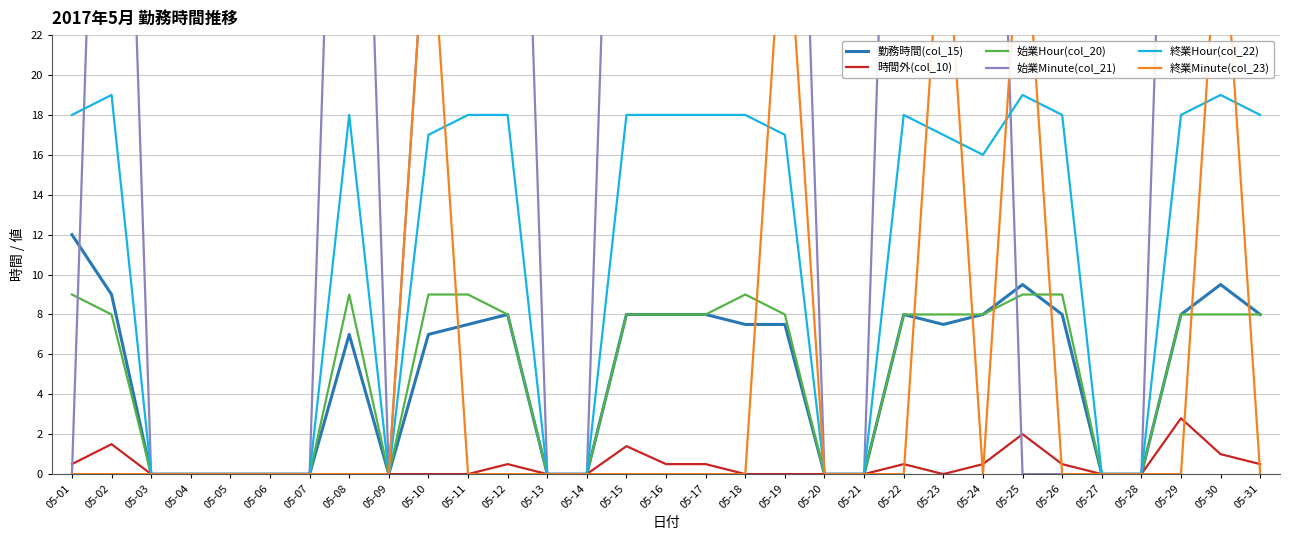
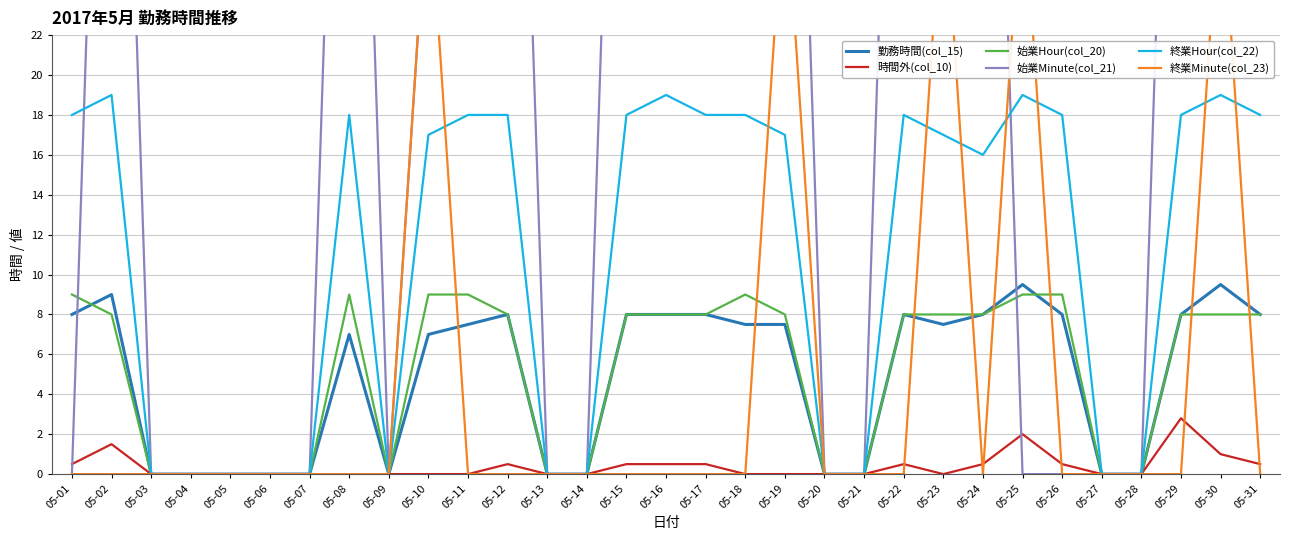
勤務時間(col_15), 05-01: 12 -> 8
時間外(col_10), 05-15: 1.4 -> 0.5
終業Hour(col_22), 05-16: 18 -> 19
